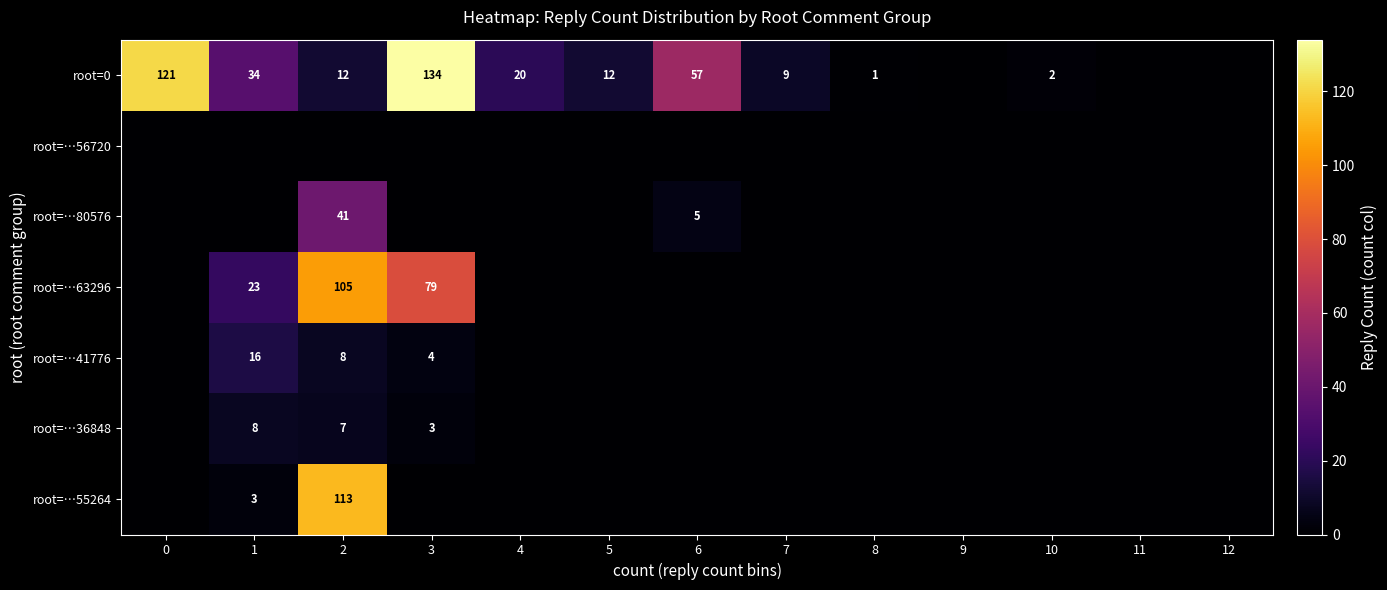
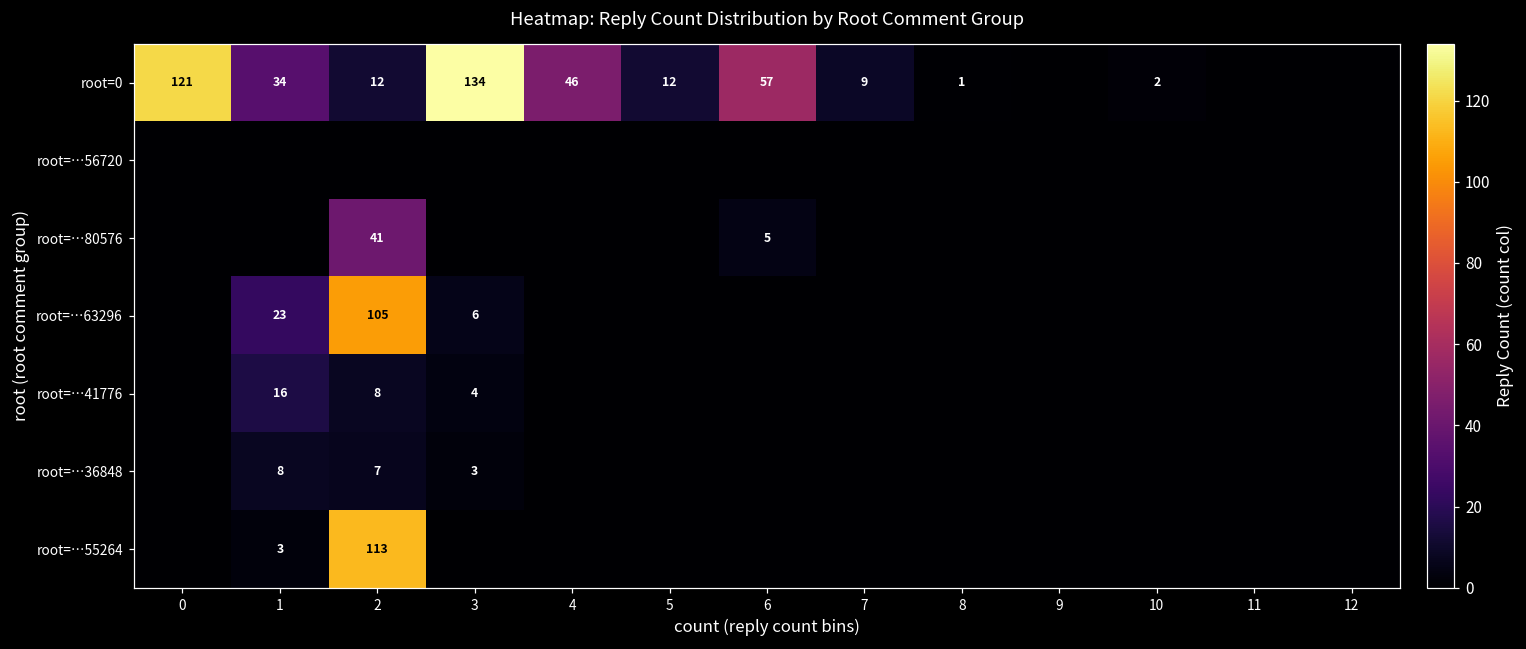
root=0, 4: 20 -> 46
root=…63296, 3: 79 -> 6
